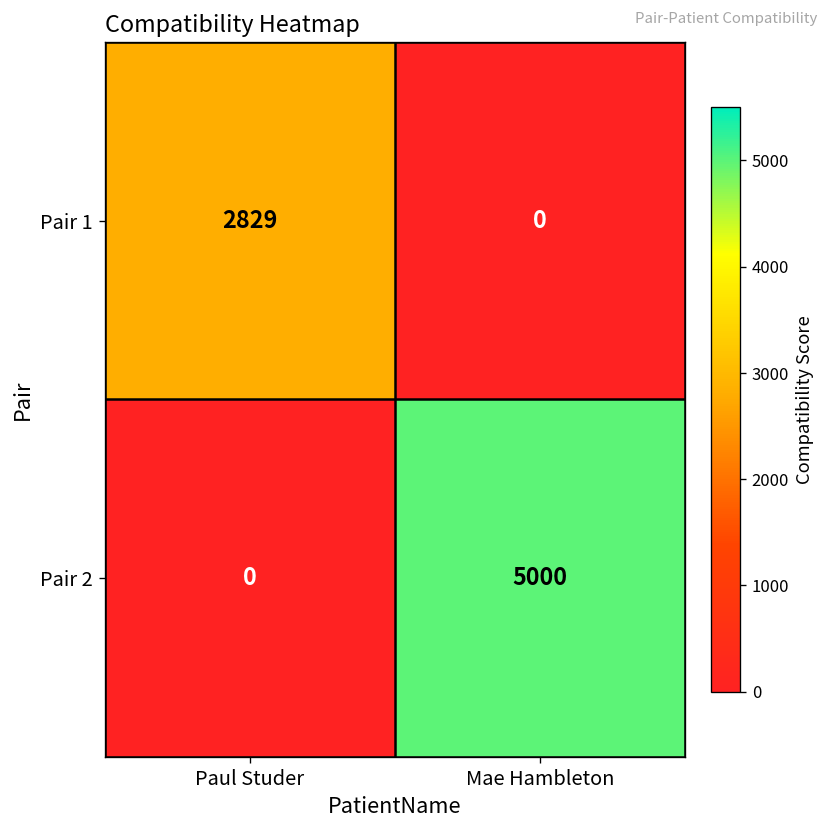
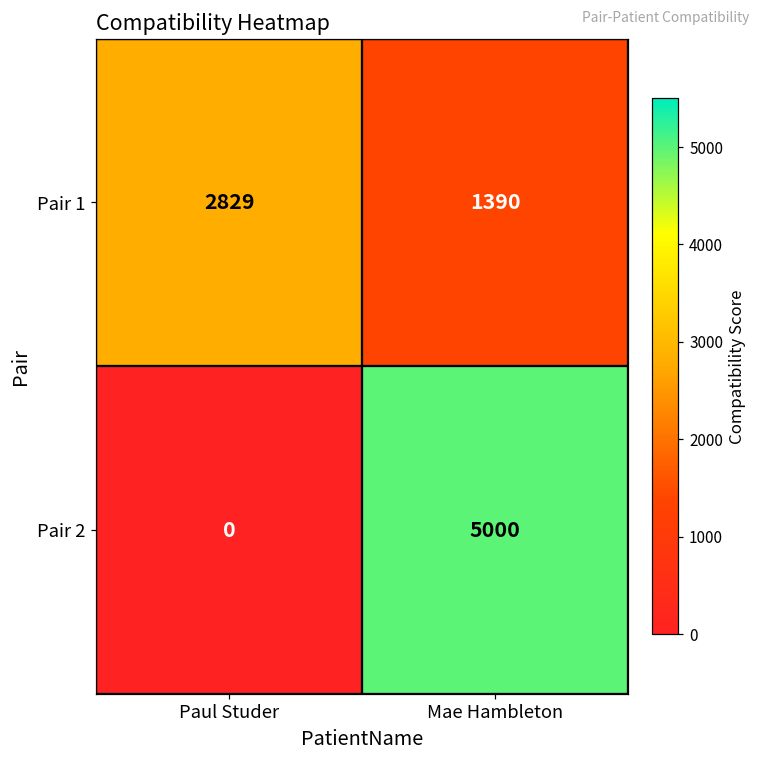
Pair 1, Mae Hambleton: 0 -> 1390
